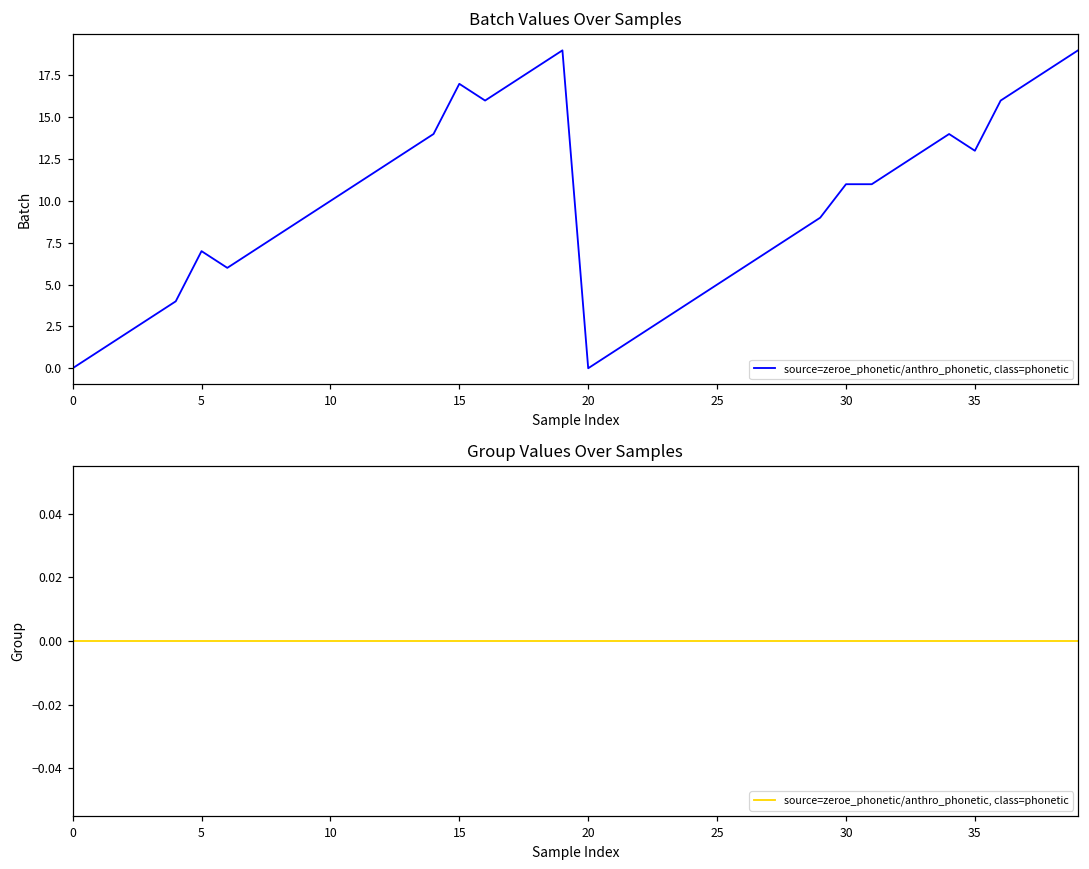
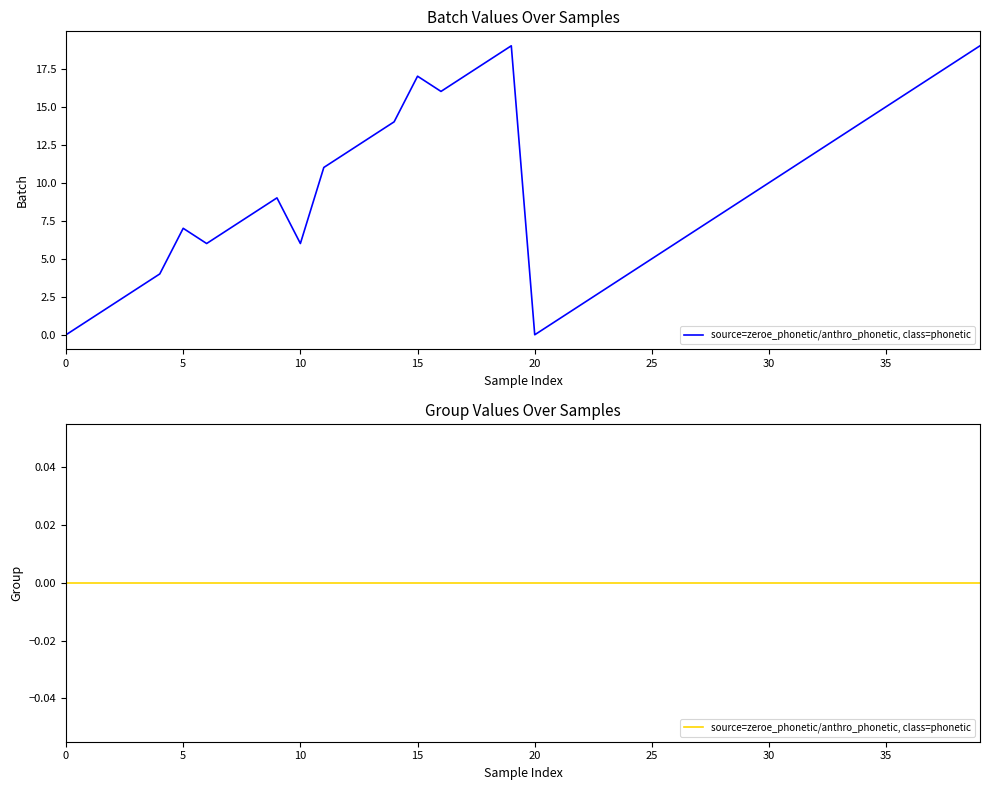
Batch Values Over Samples, 10: 10 -> 6
Batch Values Over Samples, 30: 11 -> 10
Batch Values Over Samples, 35: 13 -> 15
